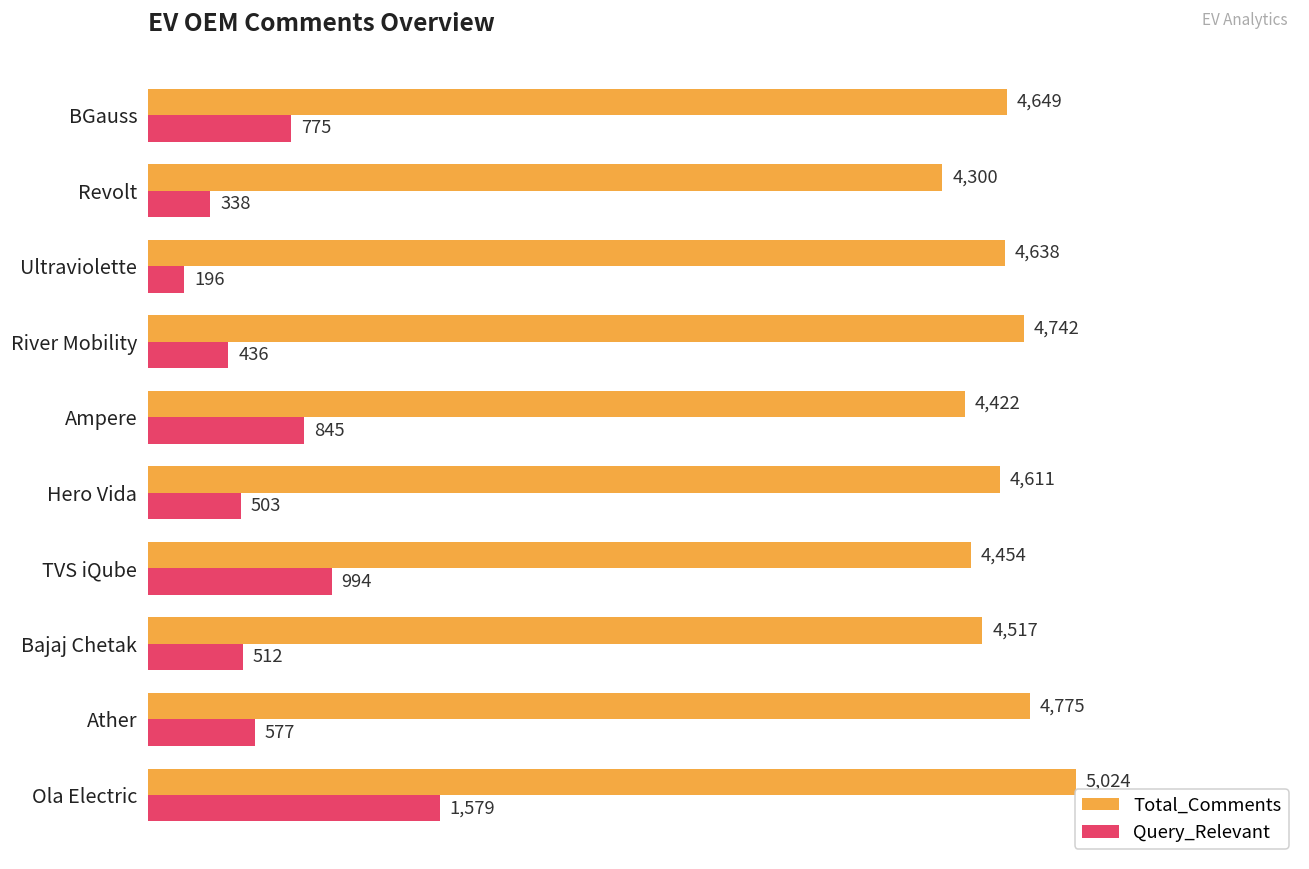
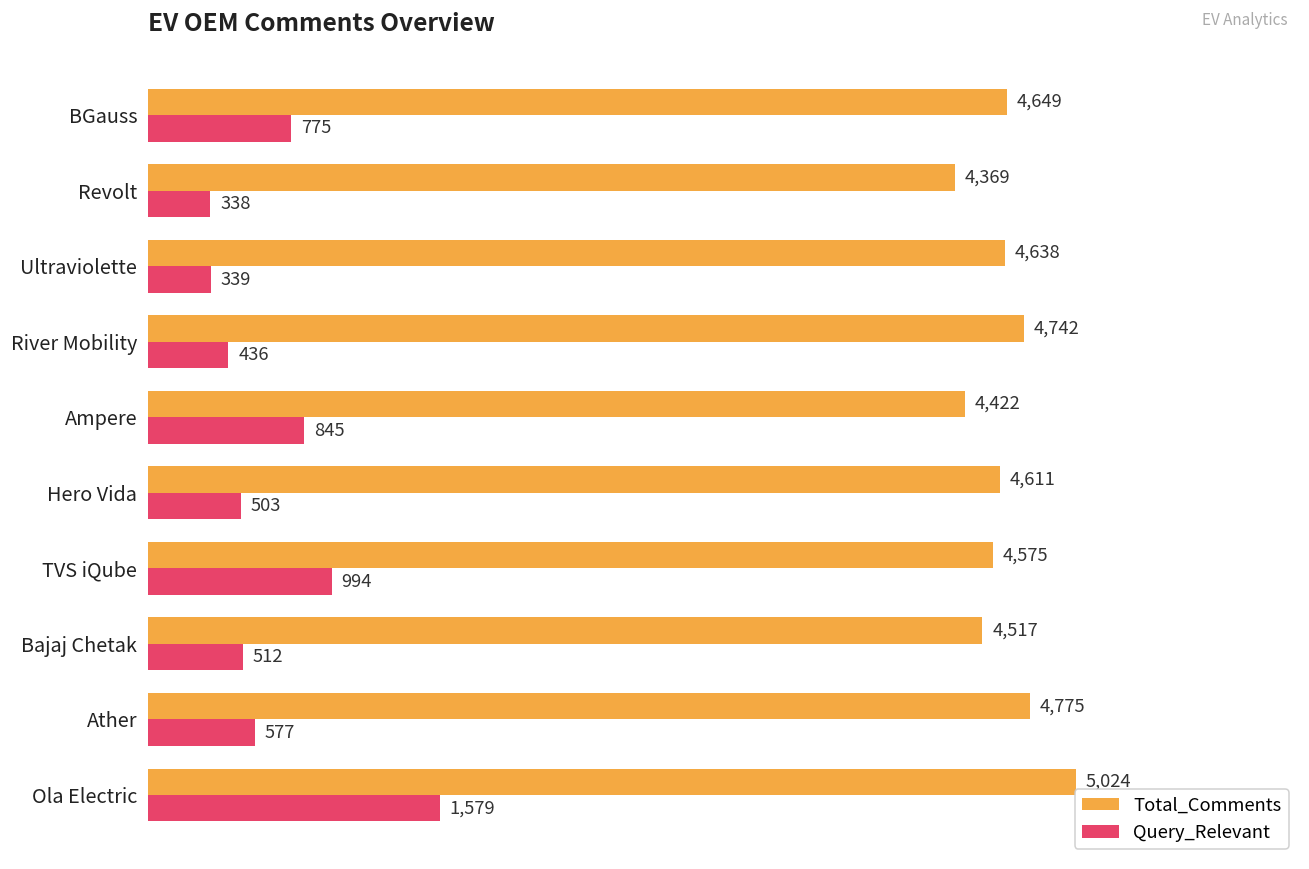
Total_Comments, Revolt: 4,300 -> 4,369
Query_Relevant, Ultraviolette: 196 -> 339
Total_Comments, TVS iQube: 4,454 -> 4,575
